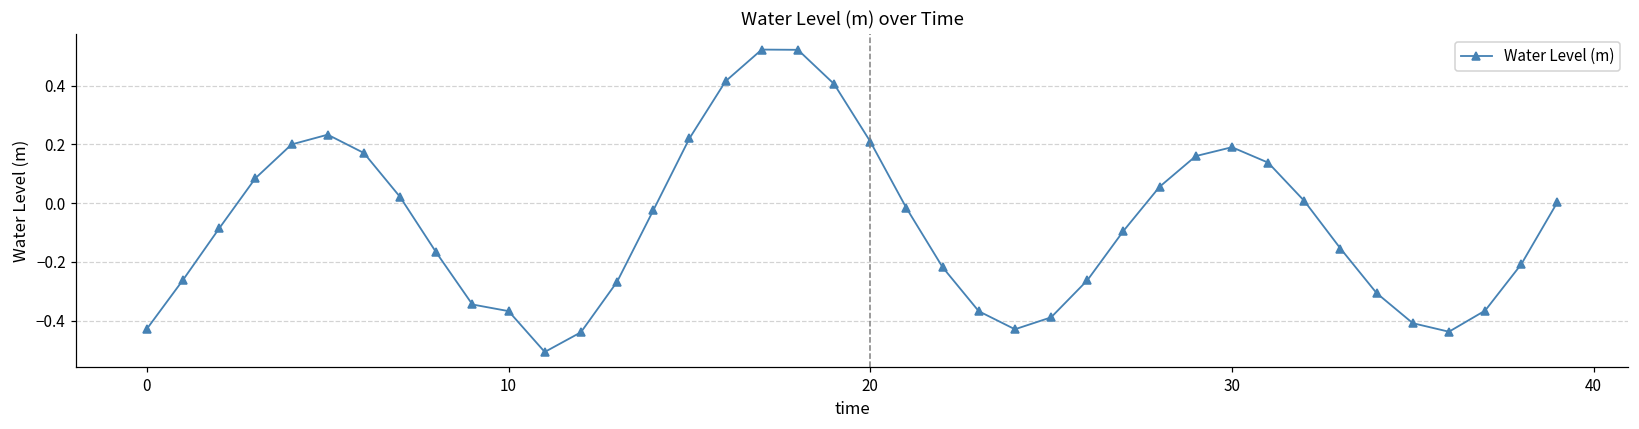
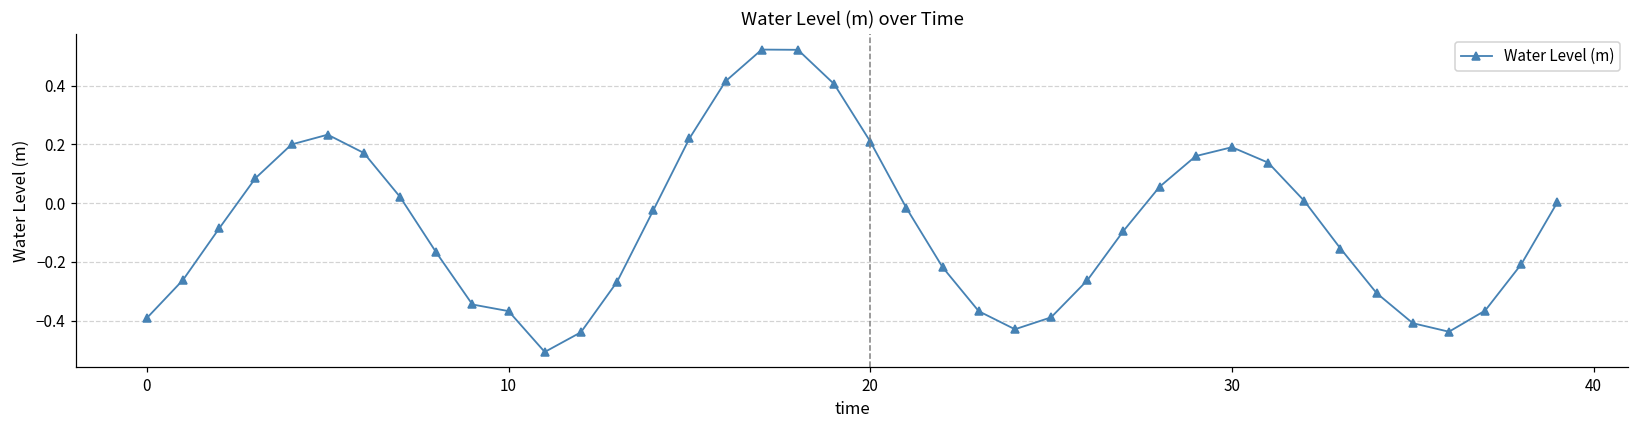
0: -0.43 -> -0.39
